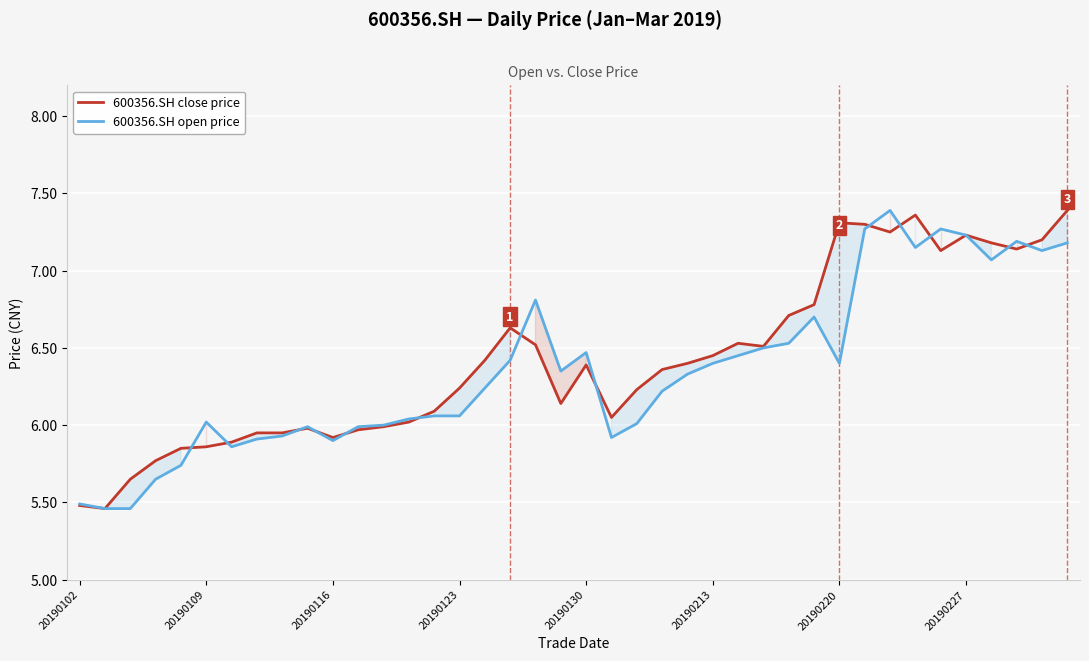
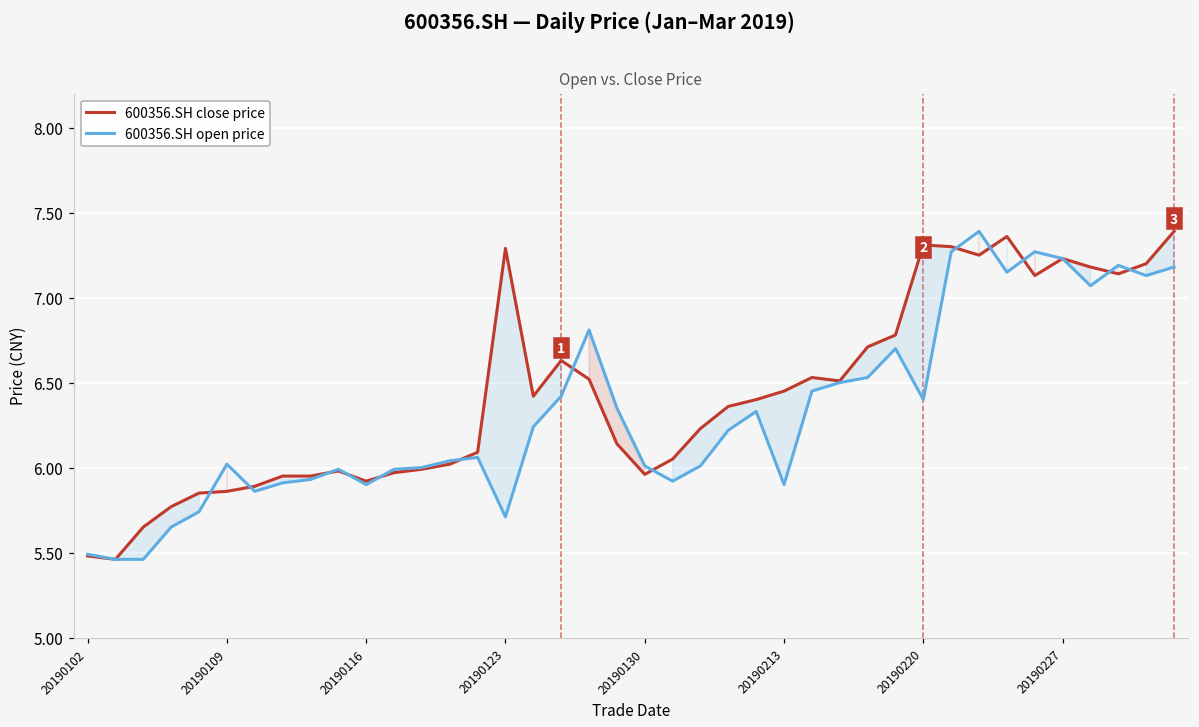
600356.SH close price, 20190123: 6.24 -> 7.29
600356.SH open price, 20190123: 6.06 -> 5.71
600356.SH close price, 20190130: 6.39 -> 5.96
600356.SH open price, 20190130: 6.47 -> 6.01
600356.SH open price, 20190213: 6.4 -> 5.9
